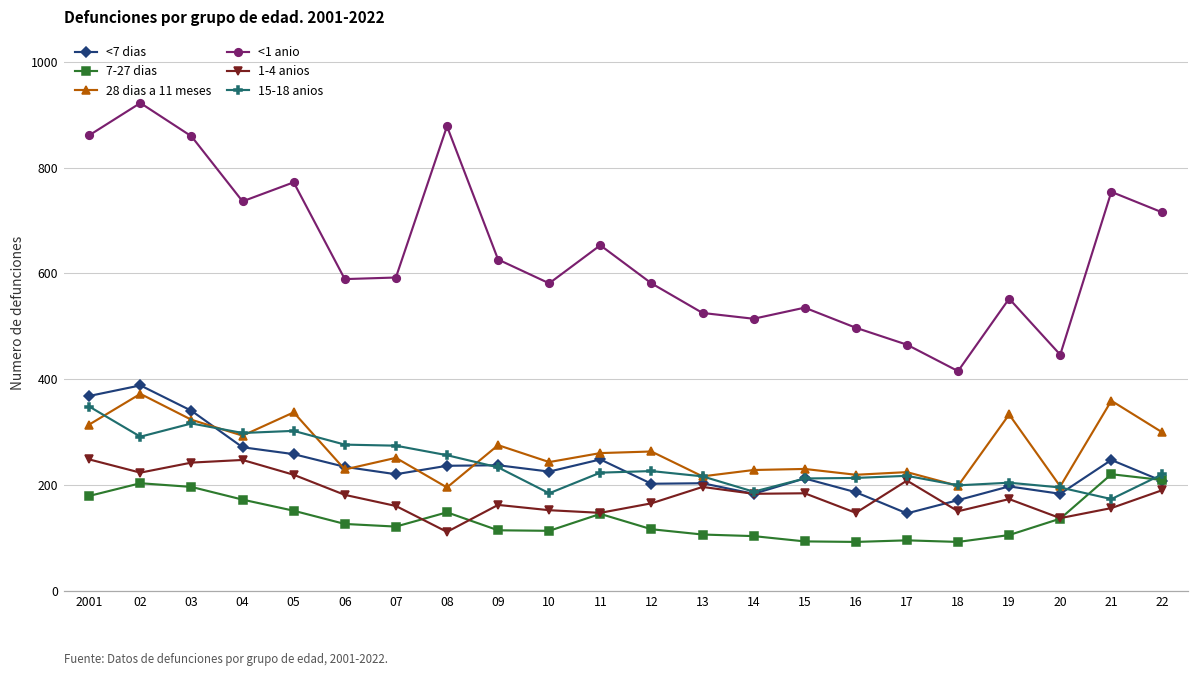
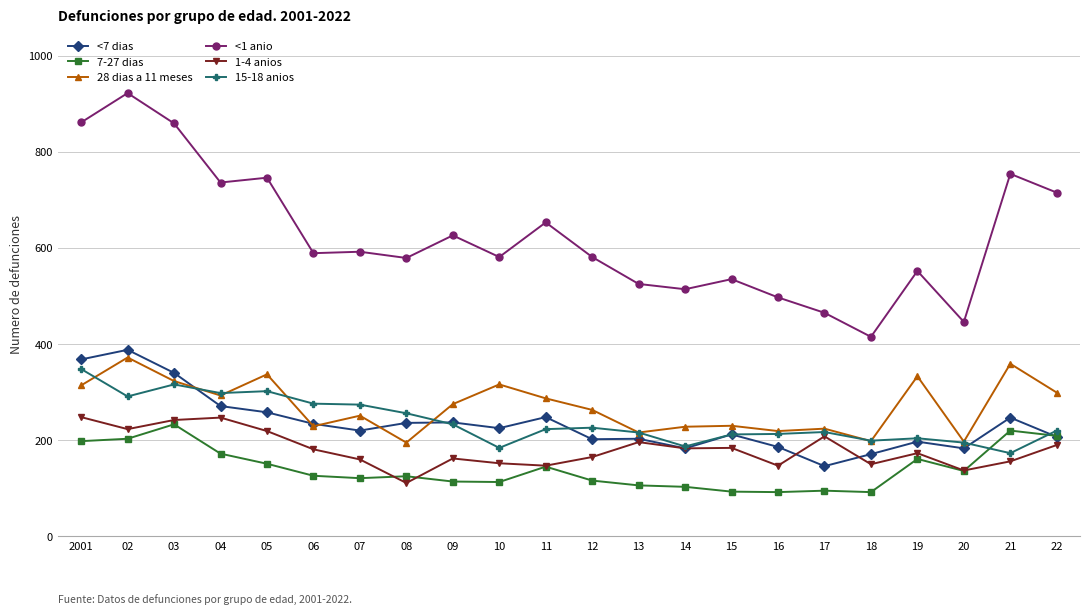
7-27 dias, 2001: 180 -> 200
7-27 dias, 03: 200 -> 230
<1 anio, 05: 770 -> 750
7-27 dias, 08: 150 -> 130
<1 anio, 08: 880 -> 580
28 dias a 11 meses, 10: 240 -> 320
28 dias a 11 meses, 11: 260 -> 290
7-27 dias, 19: 110 -> 160
